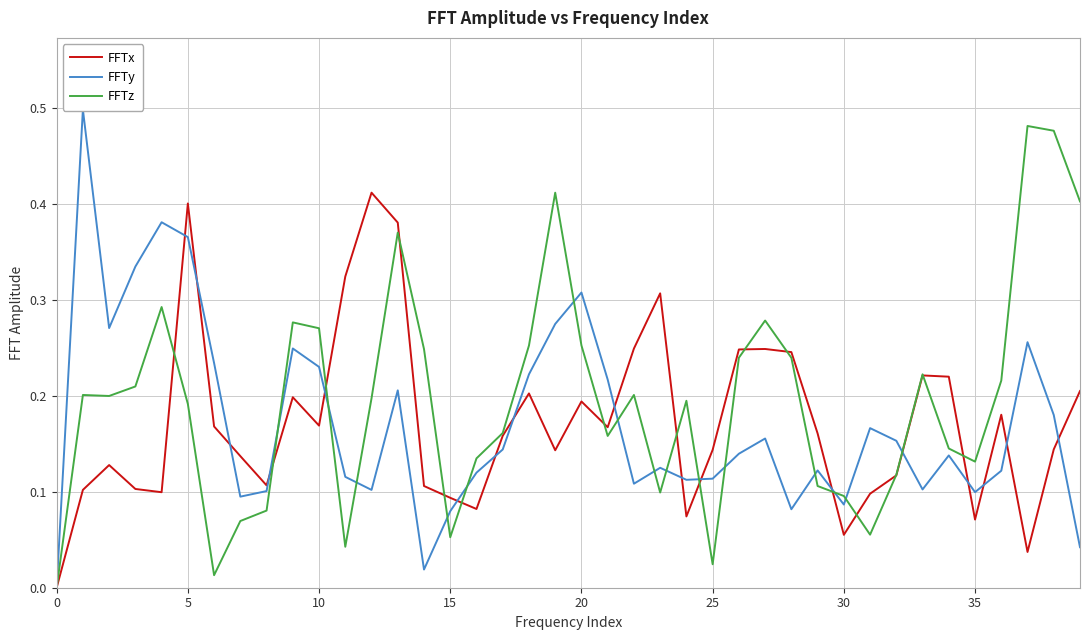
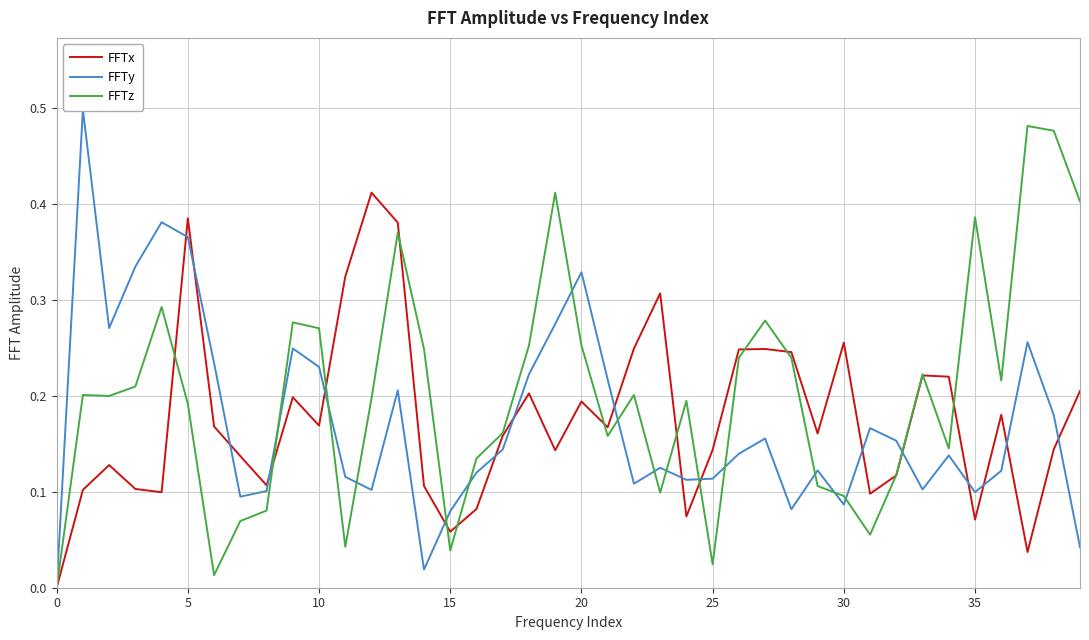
FFTx, 5: 0.40 -> 0.39
FFTx, 15: 0.09 -> 0.06
FFTz, 15: 0.05 -> 0.04
FFTy, 20: 0.31 -> 0.33
FFTx, 30: 0.06 -> 0.26
FFTz, 35: 0.13 -> 0.39
